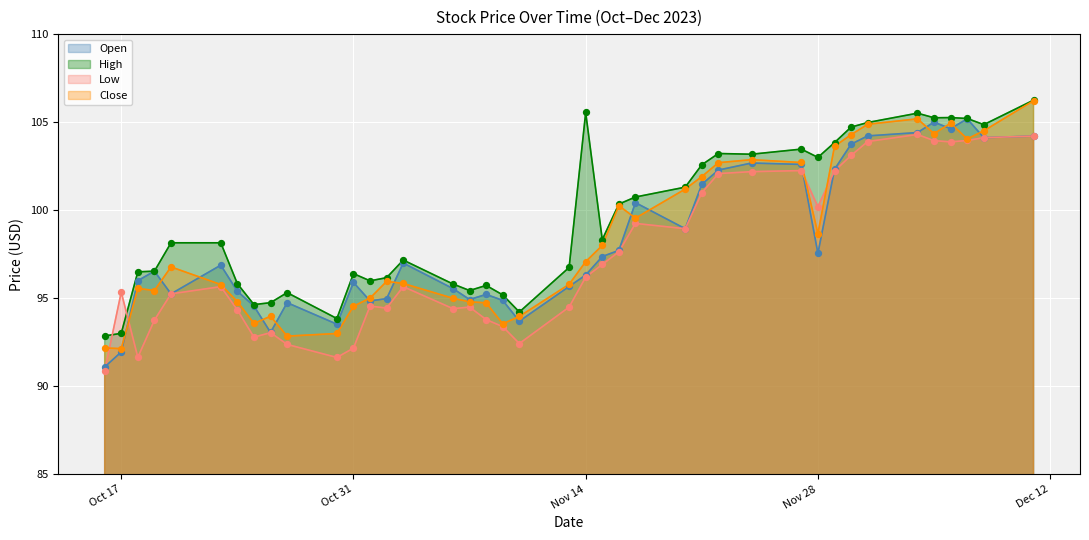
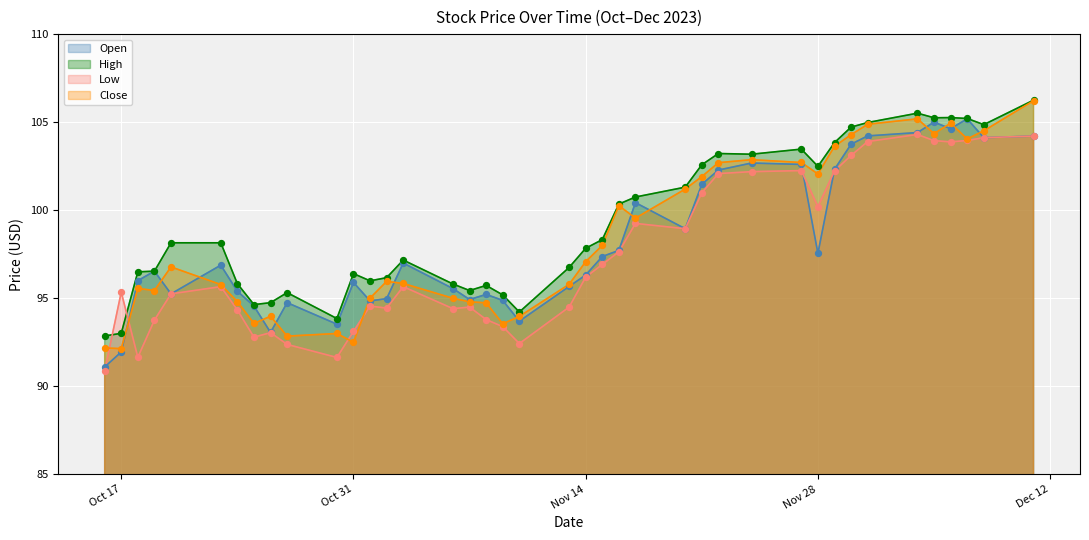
Low, Oct 31: 92.2 -> 93.1
Close, Oct 31: 94.6 -> 92.5
High, Nov 14: 105.6 -> 97.8
High, Nov 28: 103.0 -> 102.5
Close, Nov 28: 98.7 -> 102.1
